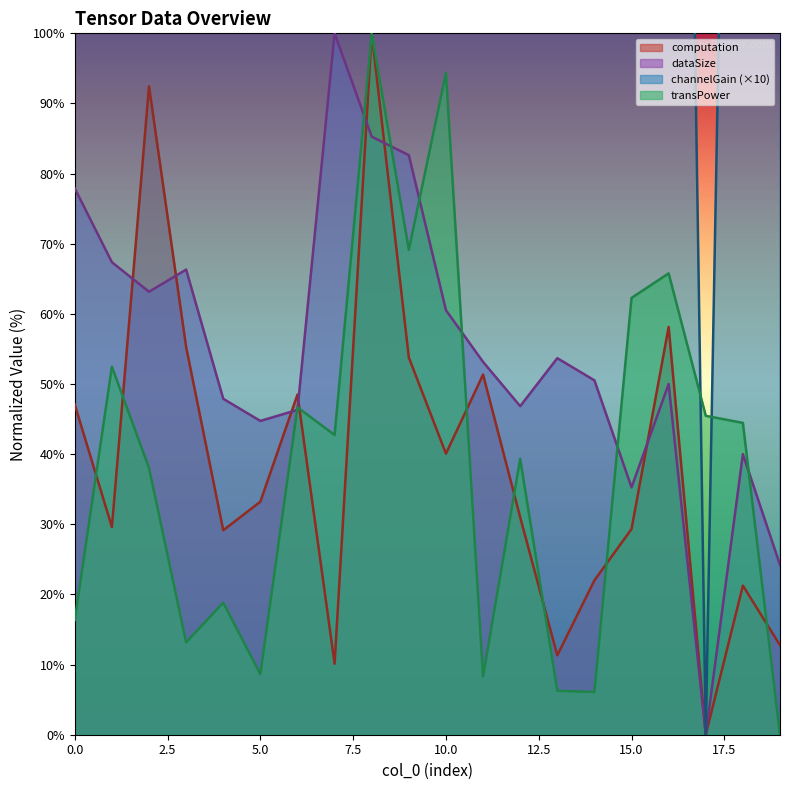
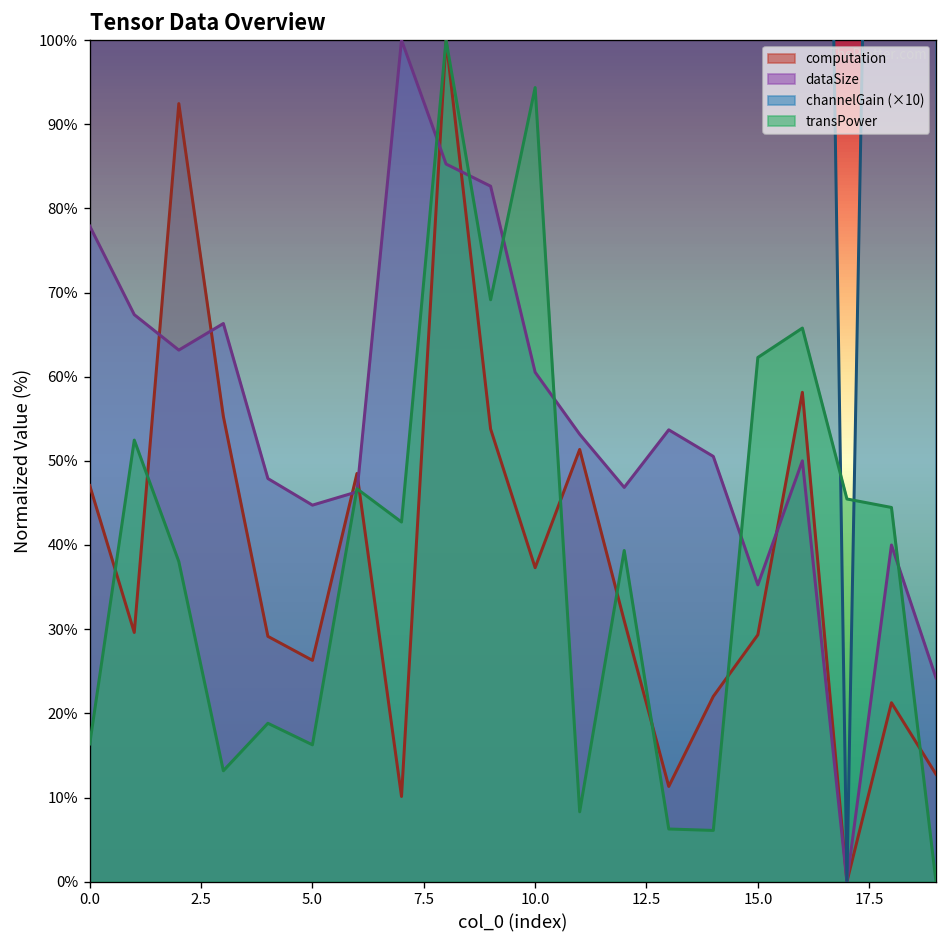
computation, 5.0: 33% -> 26%
transPower, 5.0: 9% -> 16%
computation, 10.0: 40% -> 37%
